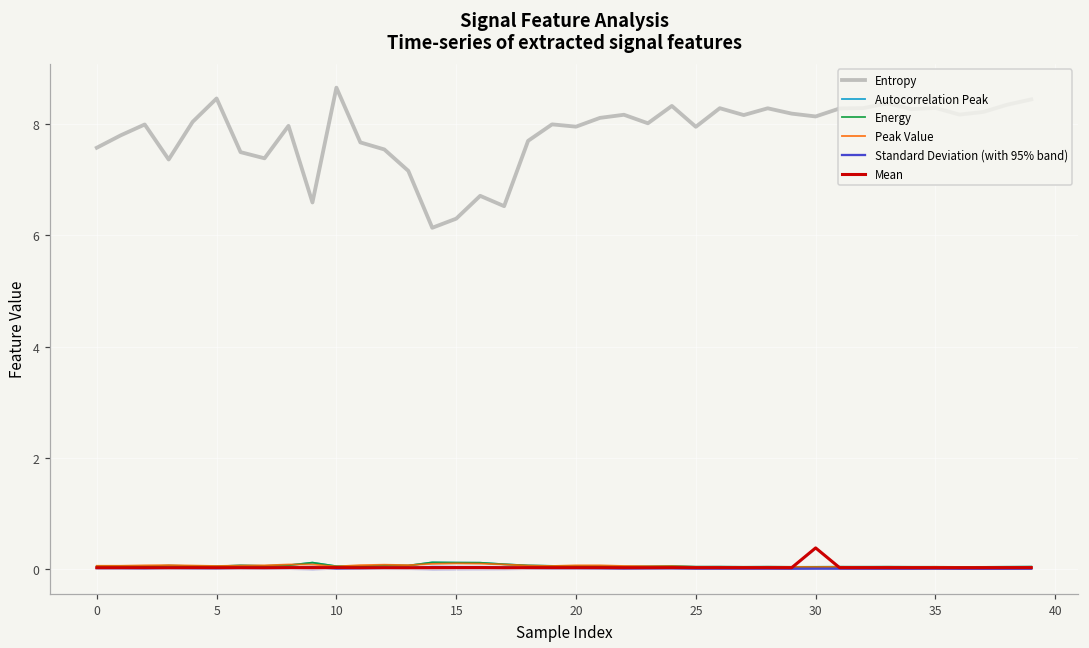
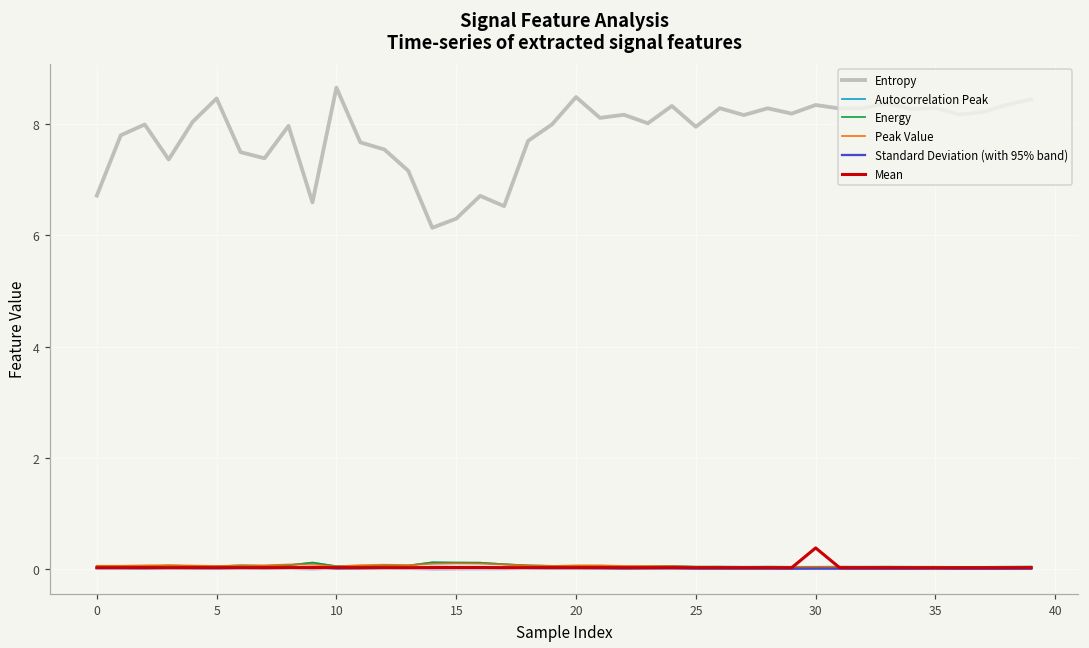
Entropy, 0: 7.6 -> 6.7
Entropy, 20: 8.0 -> 8.5
Entropy, 30: 8.1 -> 8.3
